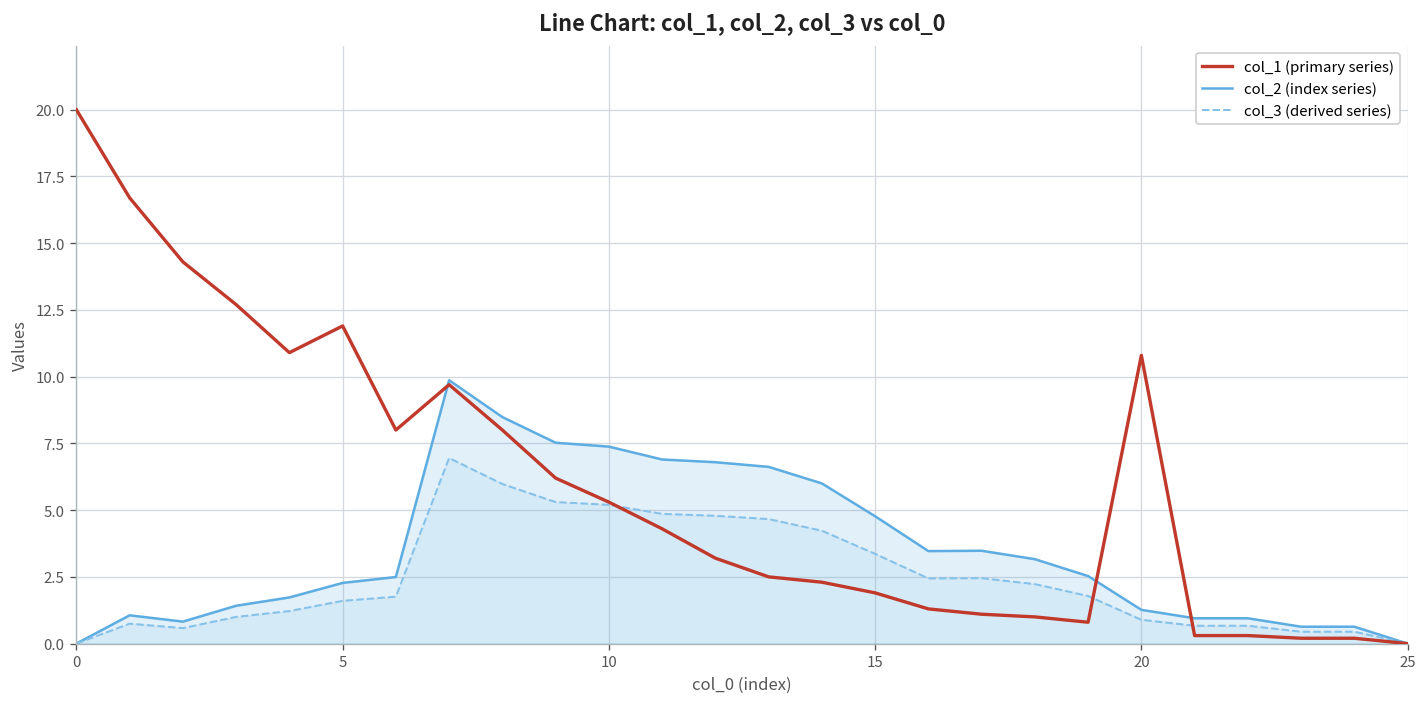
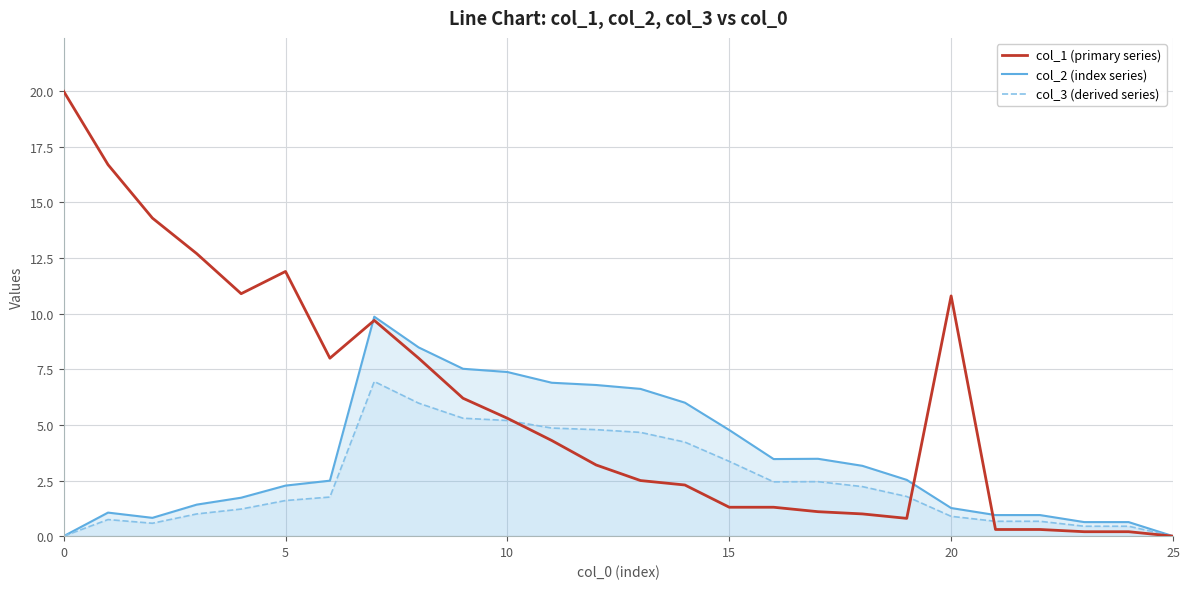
col_1 (primary series), 15: 1.9 -> 1.3
